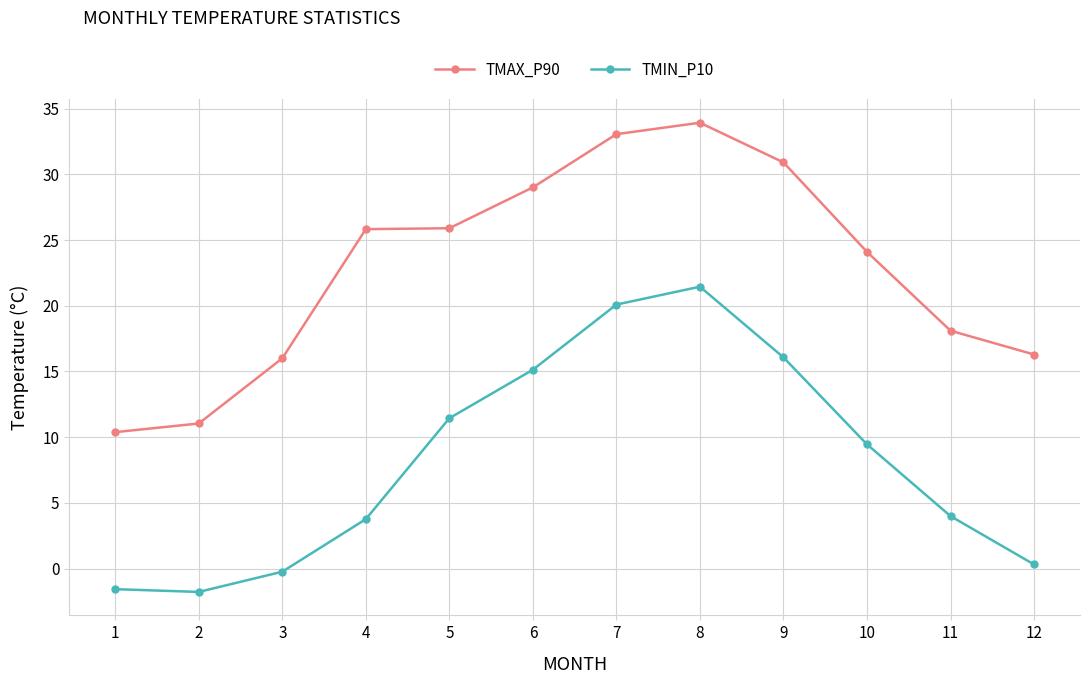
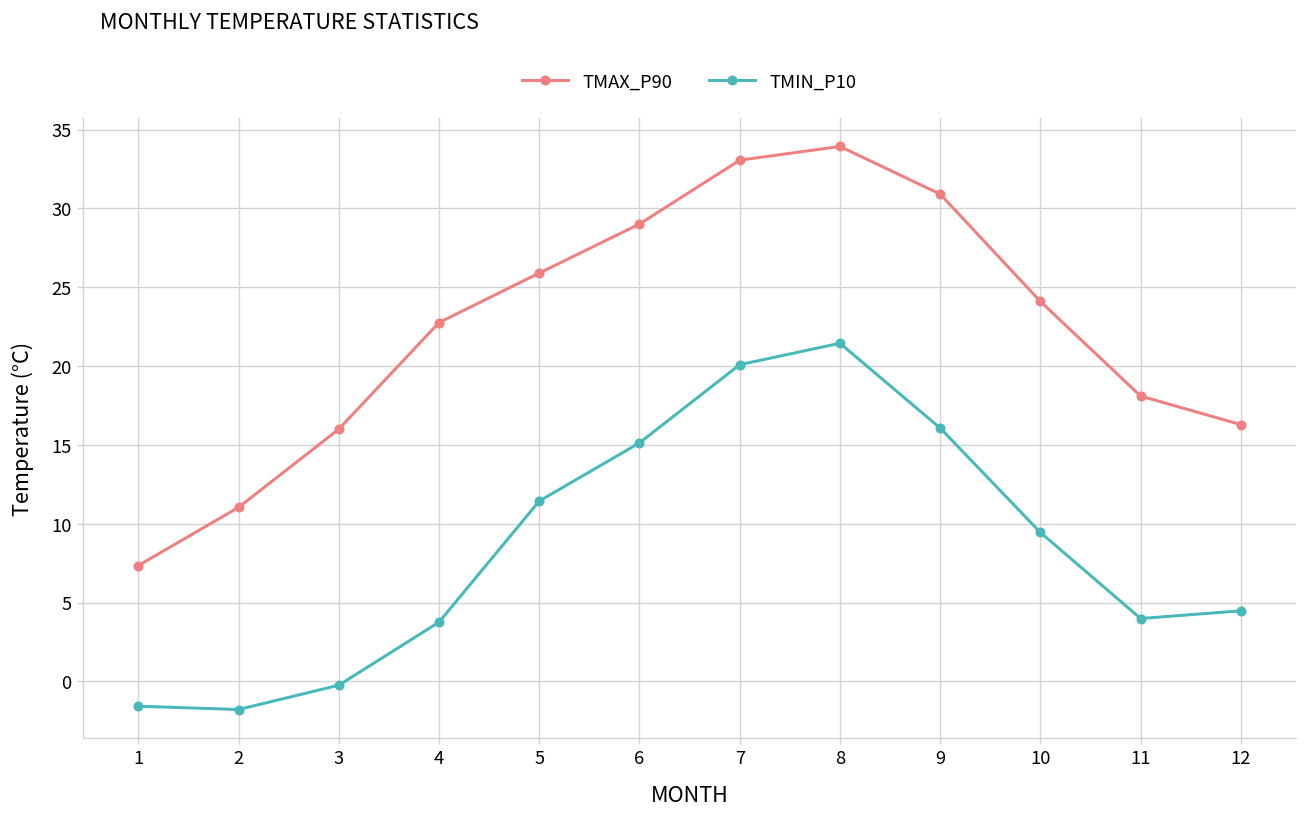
TMAX_P90, 1: 10.4 -> 7.4
TMAX_P90, 4: 25.8 -> 22.8
TMIN_P10, 12: 0.3 -> 4.5
